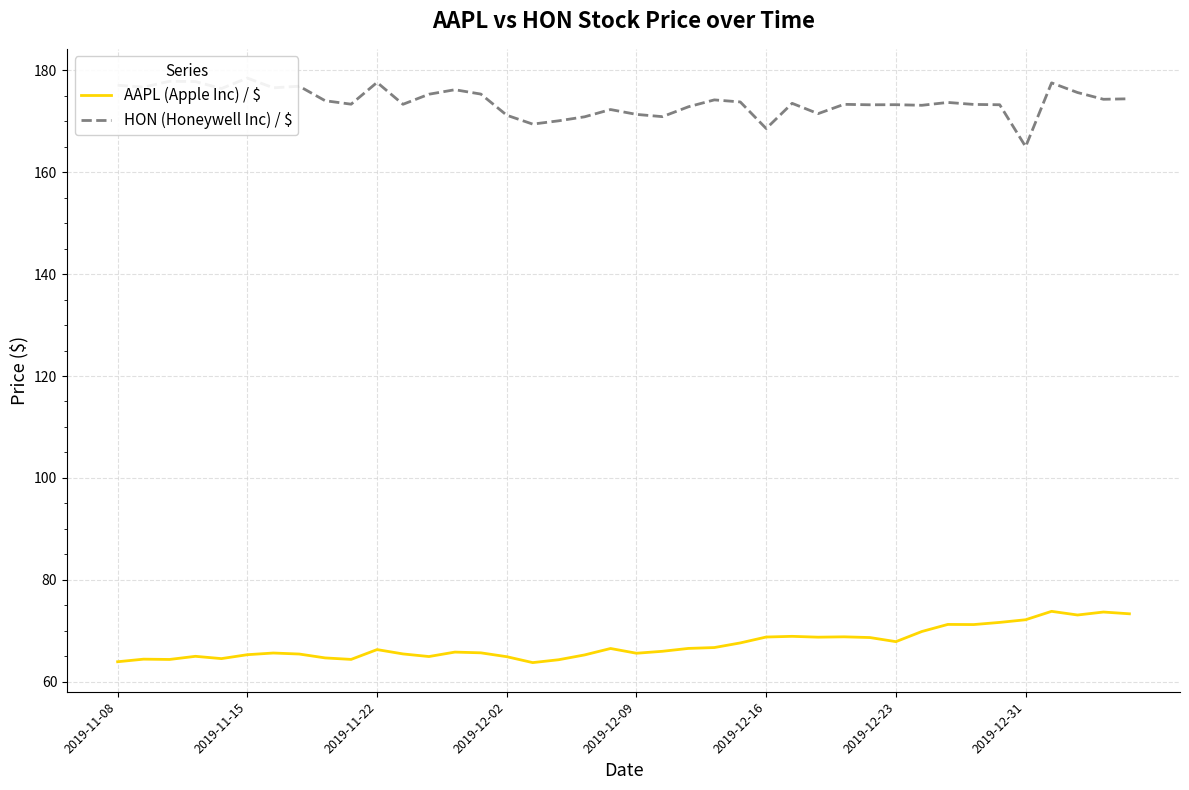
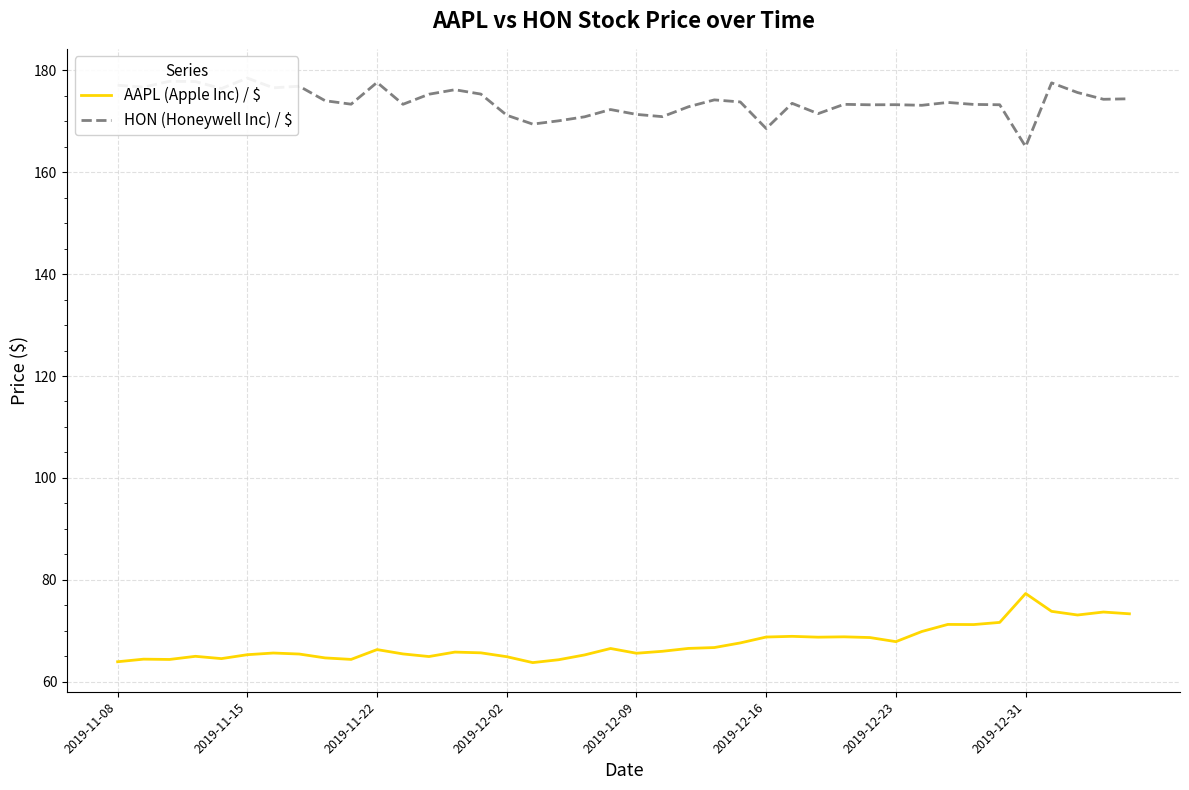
AAPL (Apple Inc) / $, 2019-12-31: 72 -> 77
